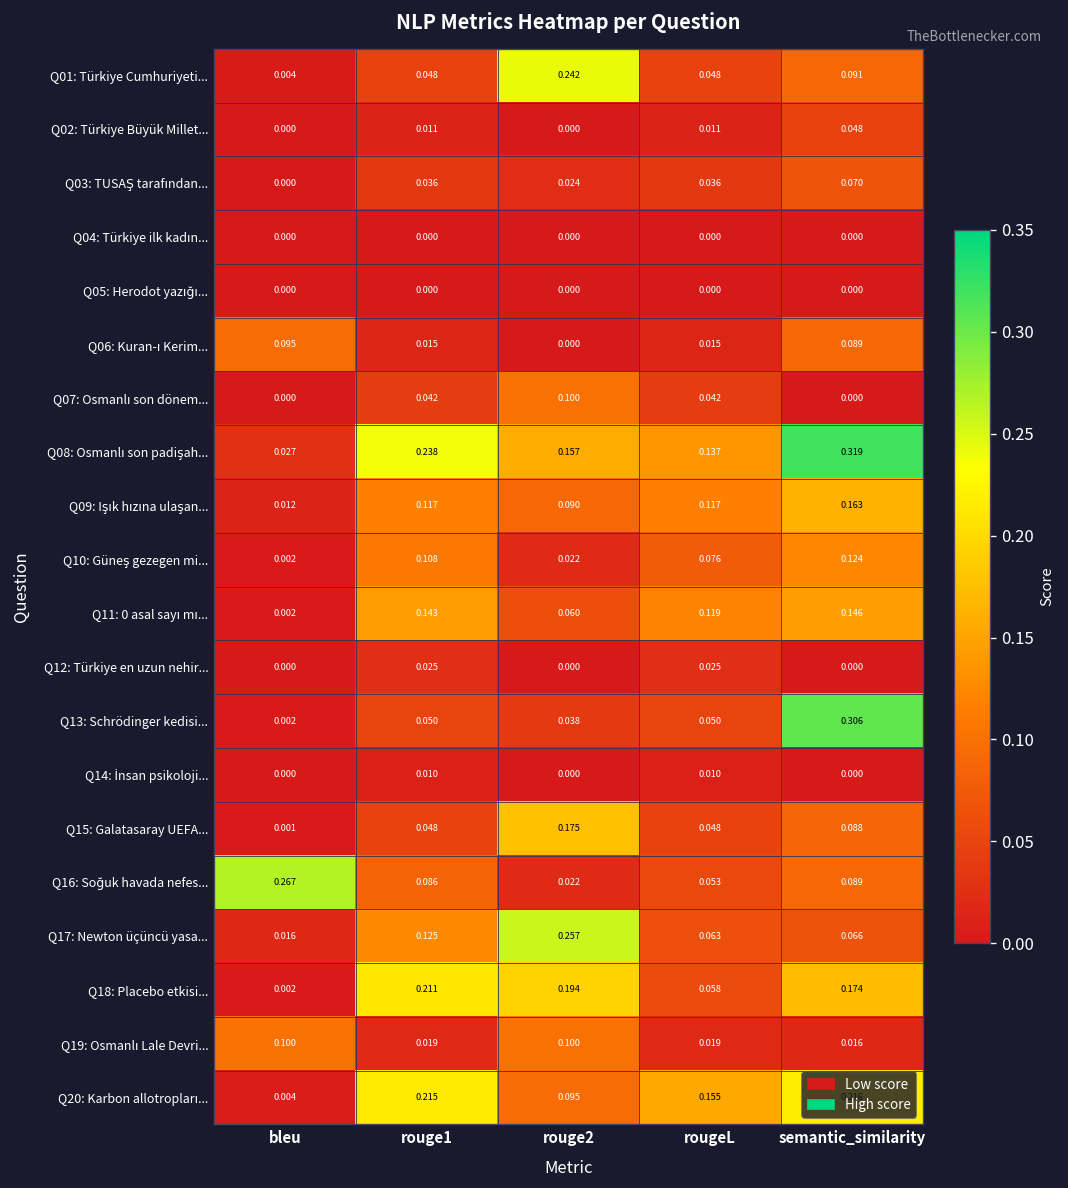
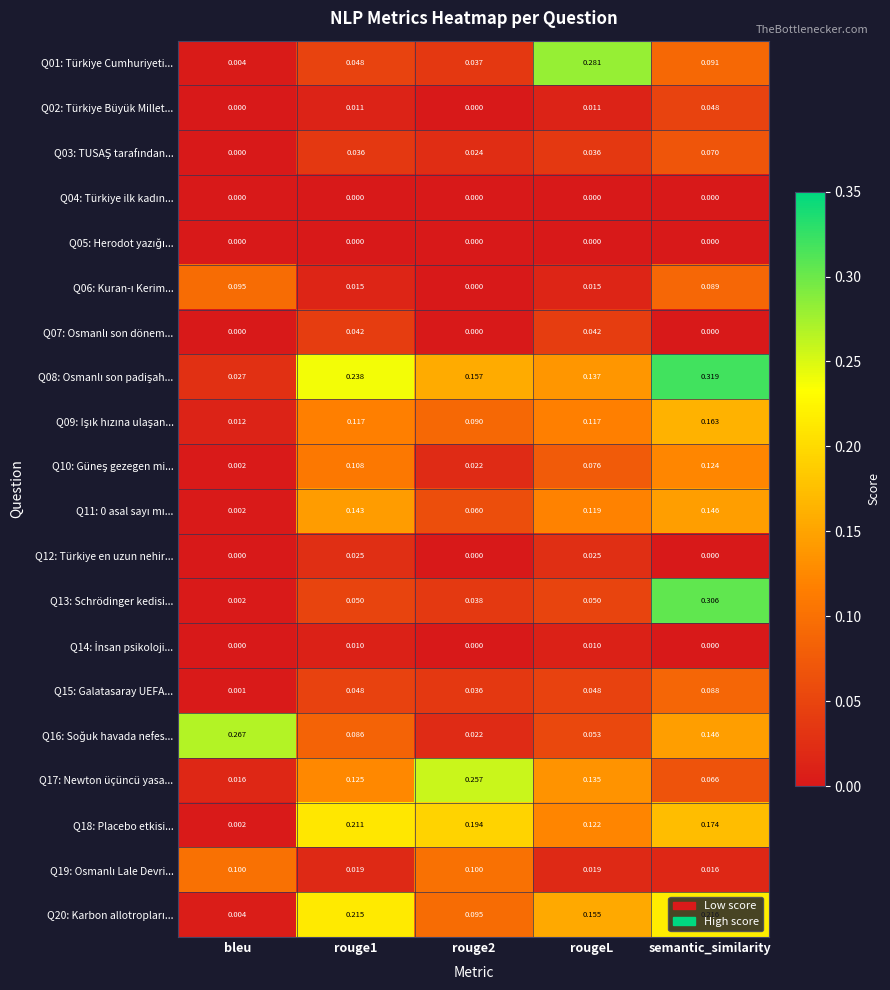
Q01: Türkiye Cumhuriyeti..., rouge2: 0.242 -> 0.037
Q01: Türkiye Cumhuriyeti..., rougeL: 0.048 -> 0.281
Q07: Osmanlı son dönem..., rouge2: 0.100 -> 0.000
Q15: Galatasaray UEFA..., rouge2: 0.175 -> 0.036
Q16: Soğuk havada nefes..., semantic_similarity: 0.089 -> 0.146
Q17: Newton üçüncü yasa..., rougeL: 0.063 -> 0.135
Q18: Placebo etkisi..., rougeL: 0.058 -> 0.122
